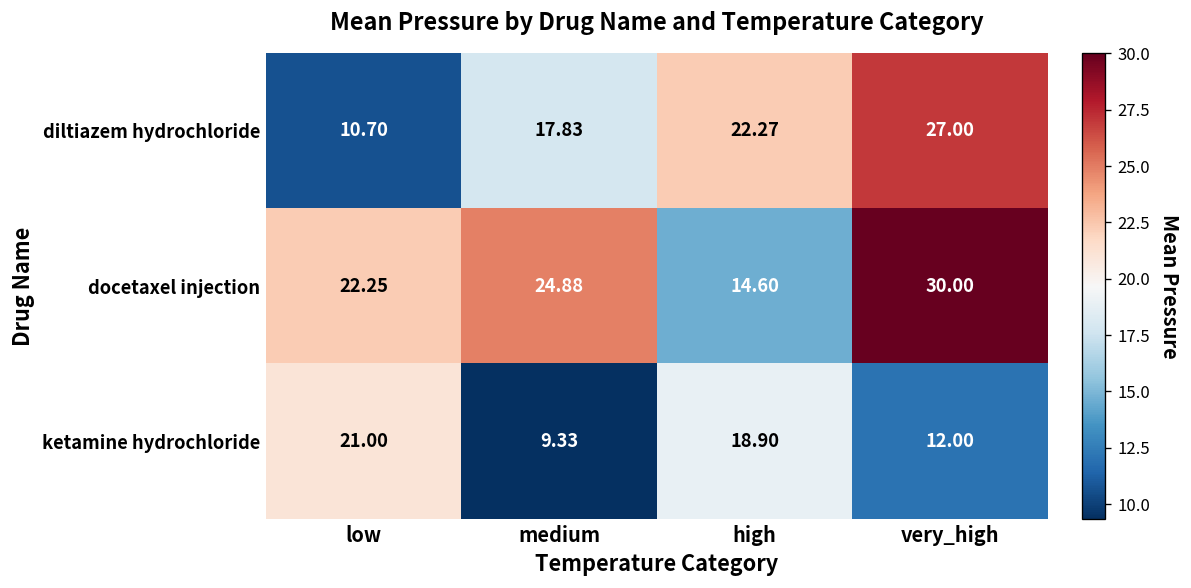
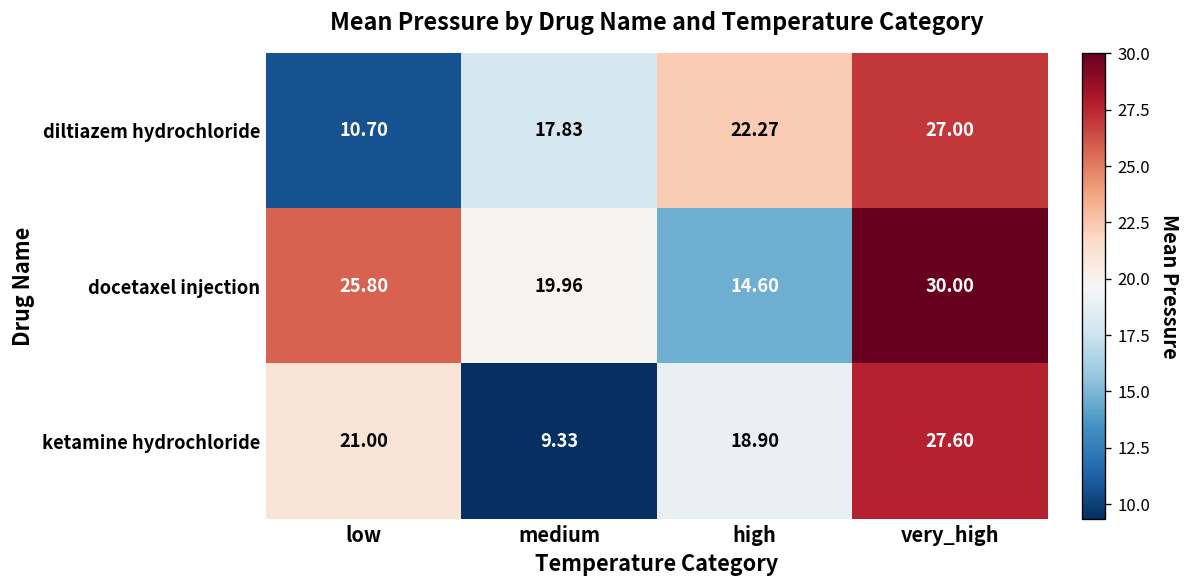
docetaxel injection, low: 22.25 -> 25.80
docetaxel injection, medium: 24.88 -> 19.96
ketamine hydrochloride, very_high: 12.00 -> 27.60
